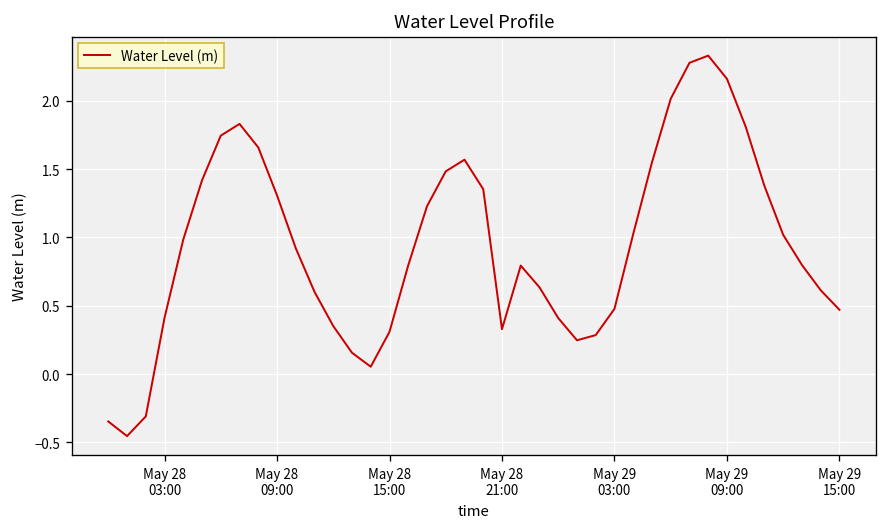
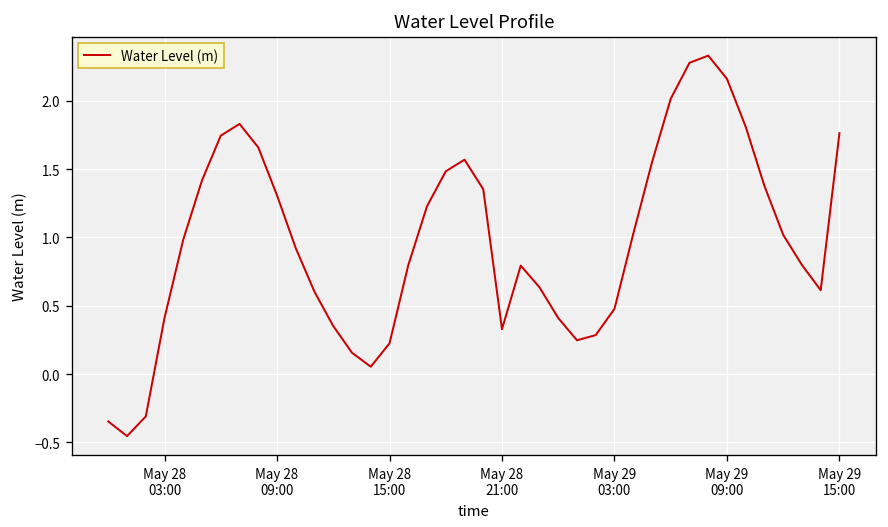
May 28 15:00: 0.31 -> 0.22
May 29 15:00: 0.47 -> 1.76
